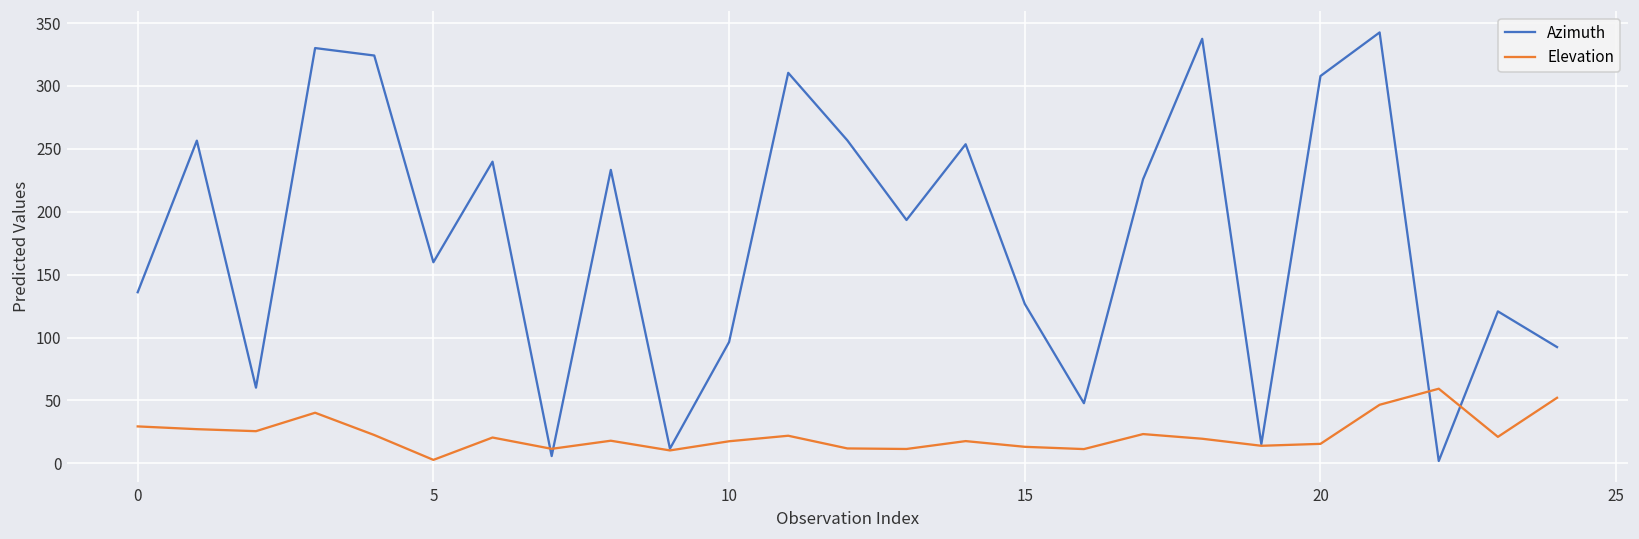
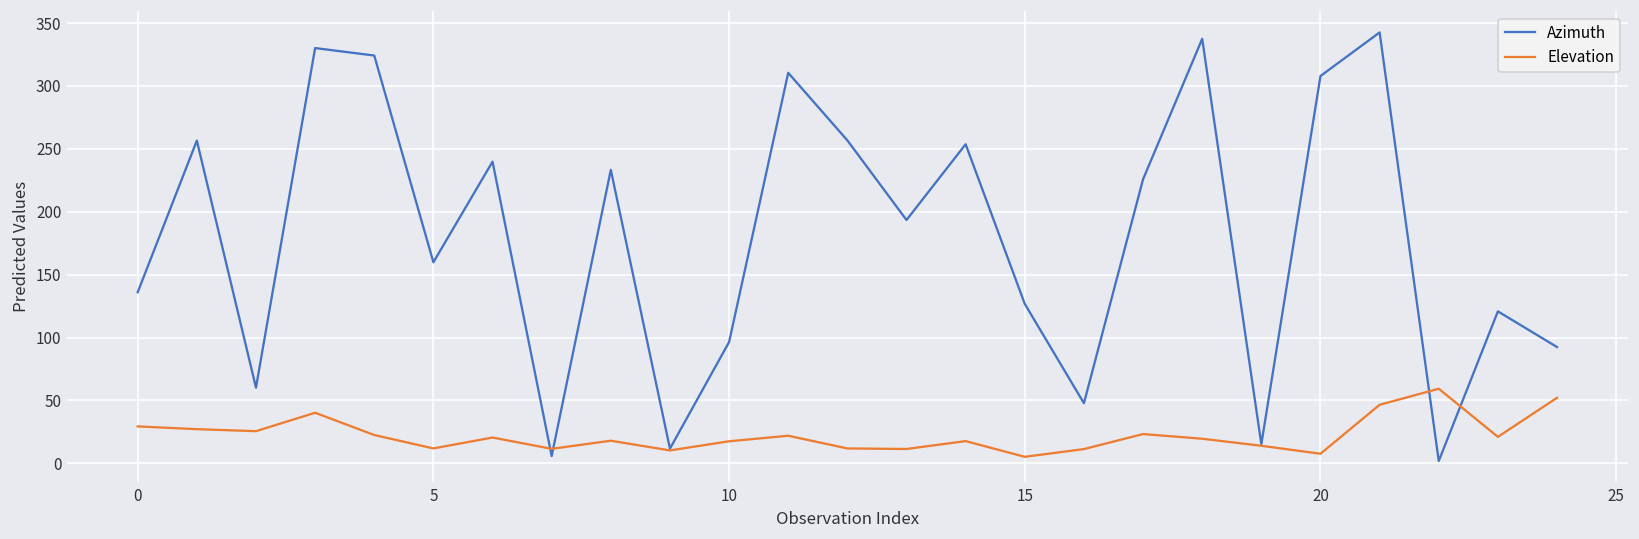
Elevation, 5: 3 -> 12
Elevation, 15: 13 -> 5
Elevation, 20: 16 -> 8
